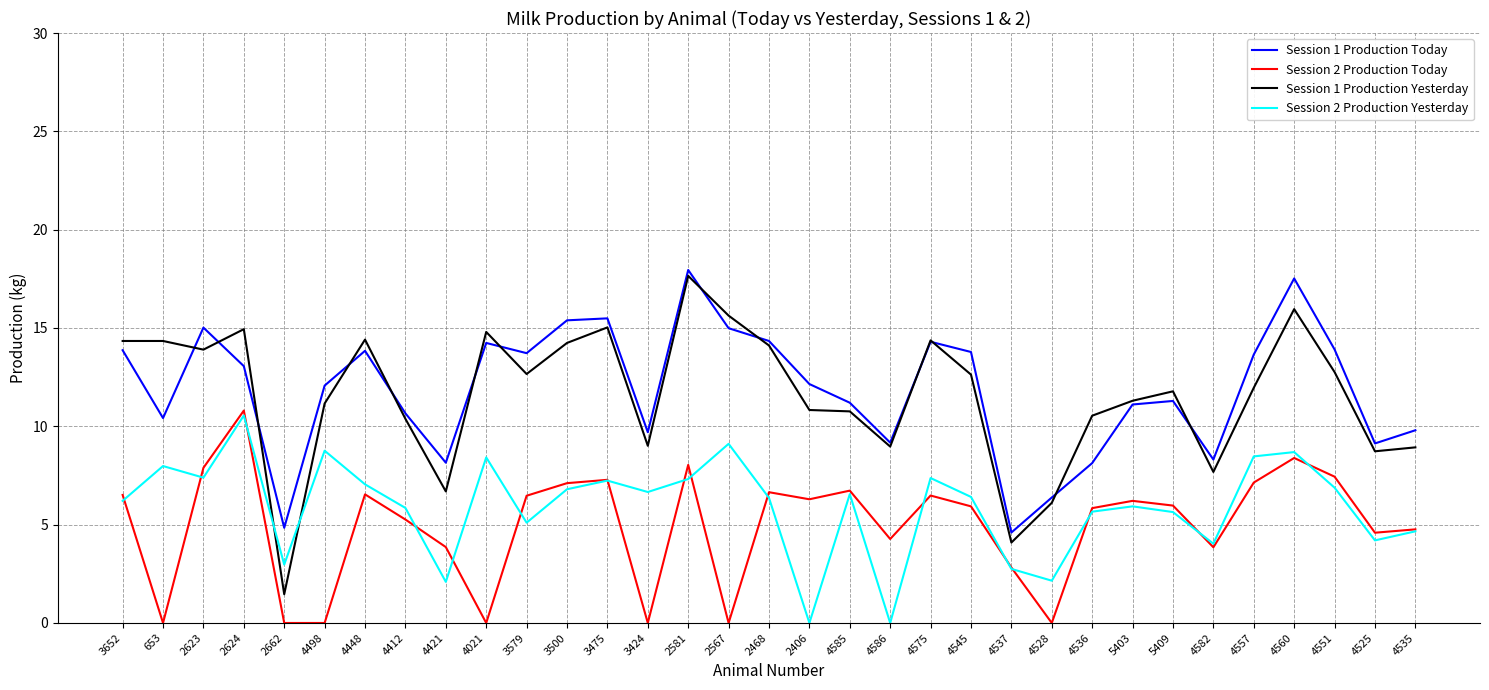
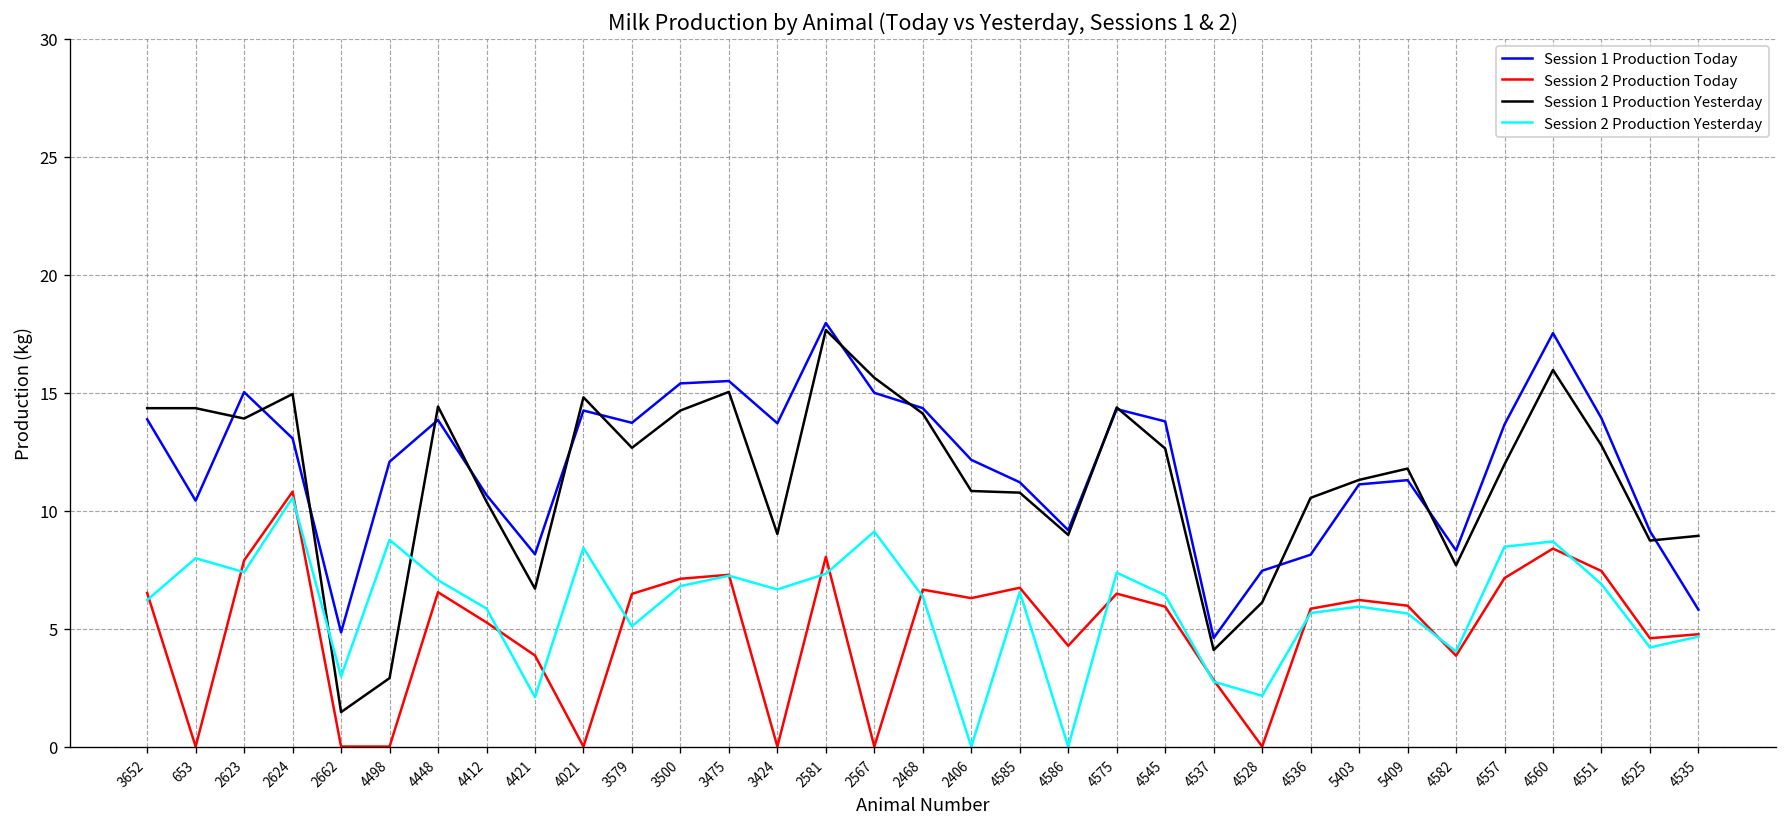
Session 1 Production Yesterday, 4498: 11.2 -> 2.9
Session 1 Production Today, 3424: 9.7 -> 13.7
Session 1 Production Today, 4528: 6.4 -> 7.5
Session 1 Production Today, 4535: 9.8 -> 5.8
